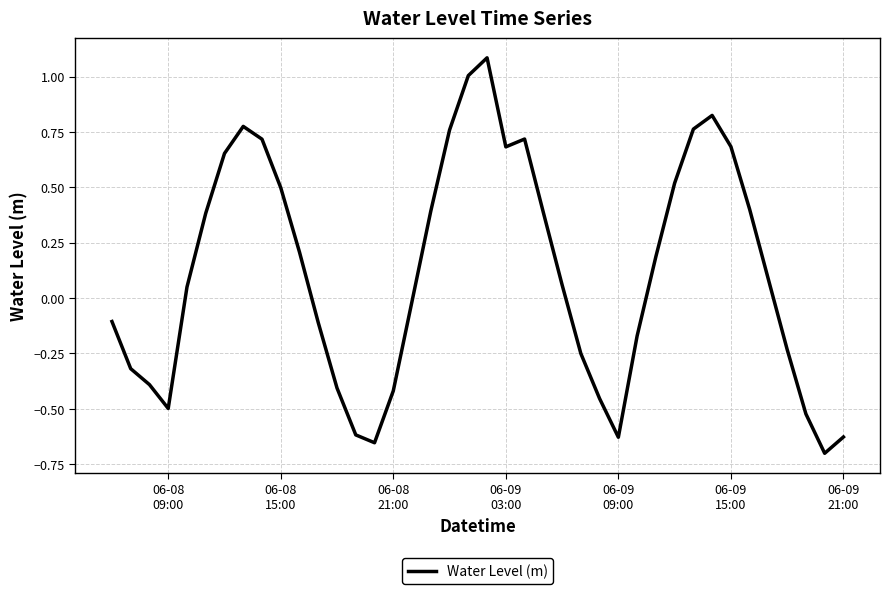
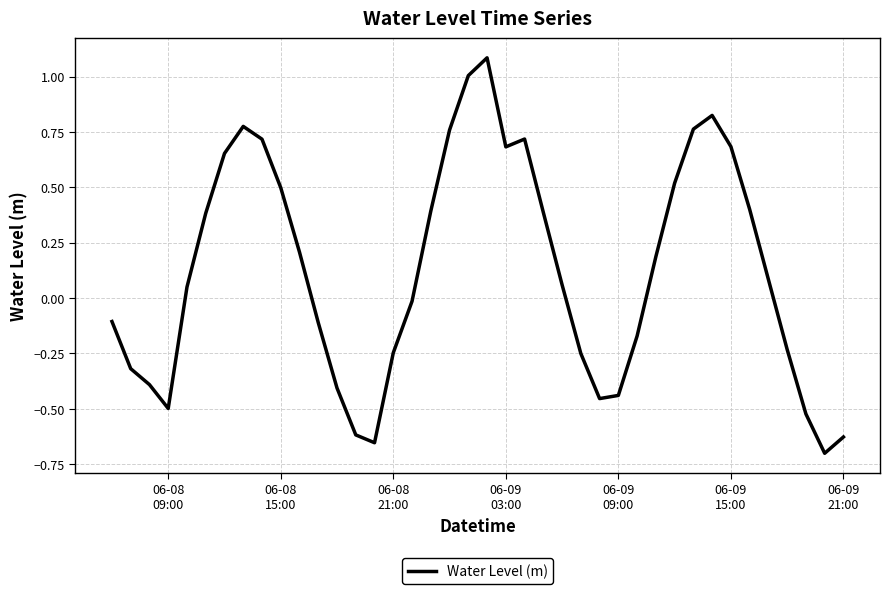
06-08 21:00: -0.42 -> -0.25
06-09 09:00: -0.63 -> -0.44
